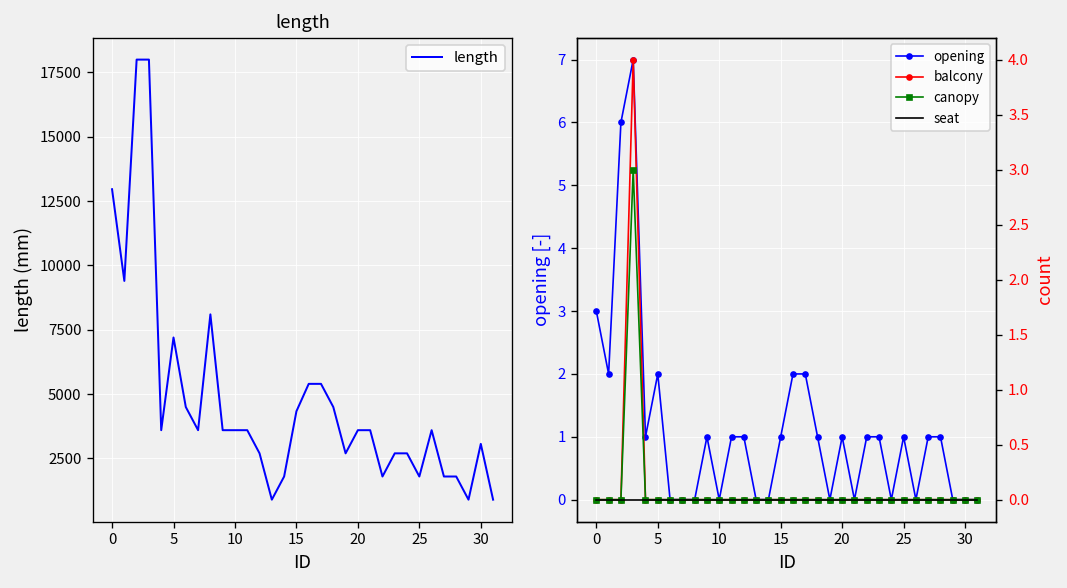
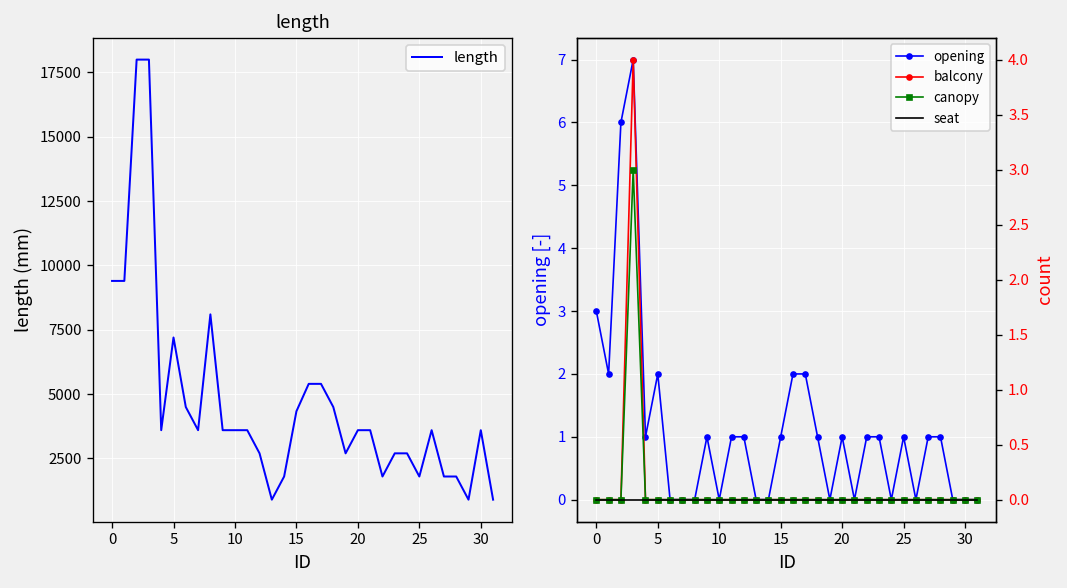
length, 0: 13000 -> 9400
length, 30: 3100 -> 3600
